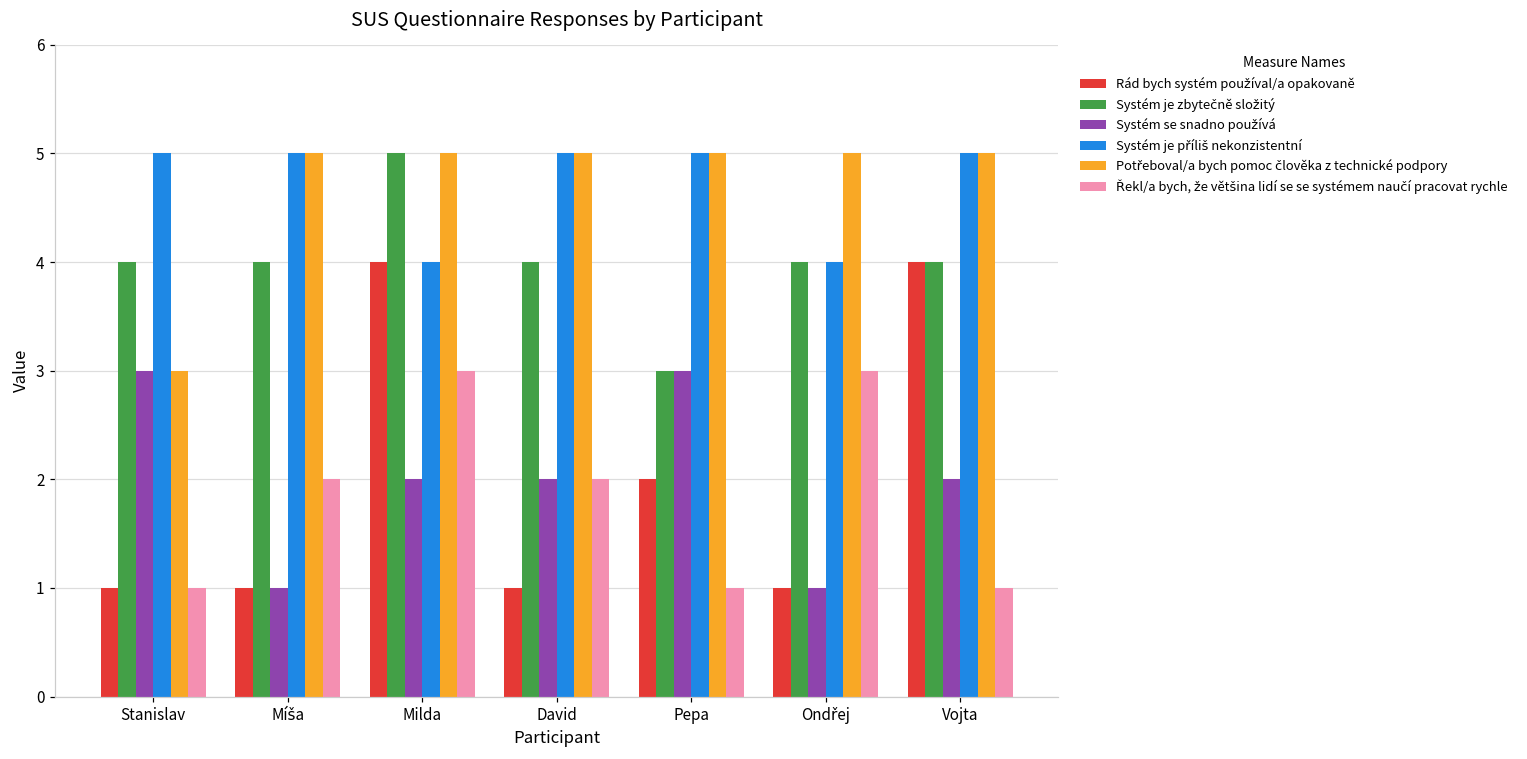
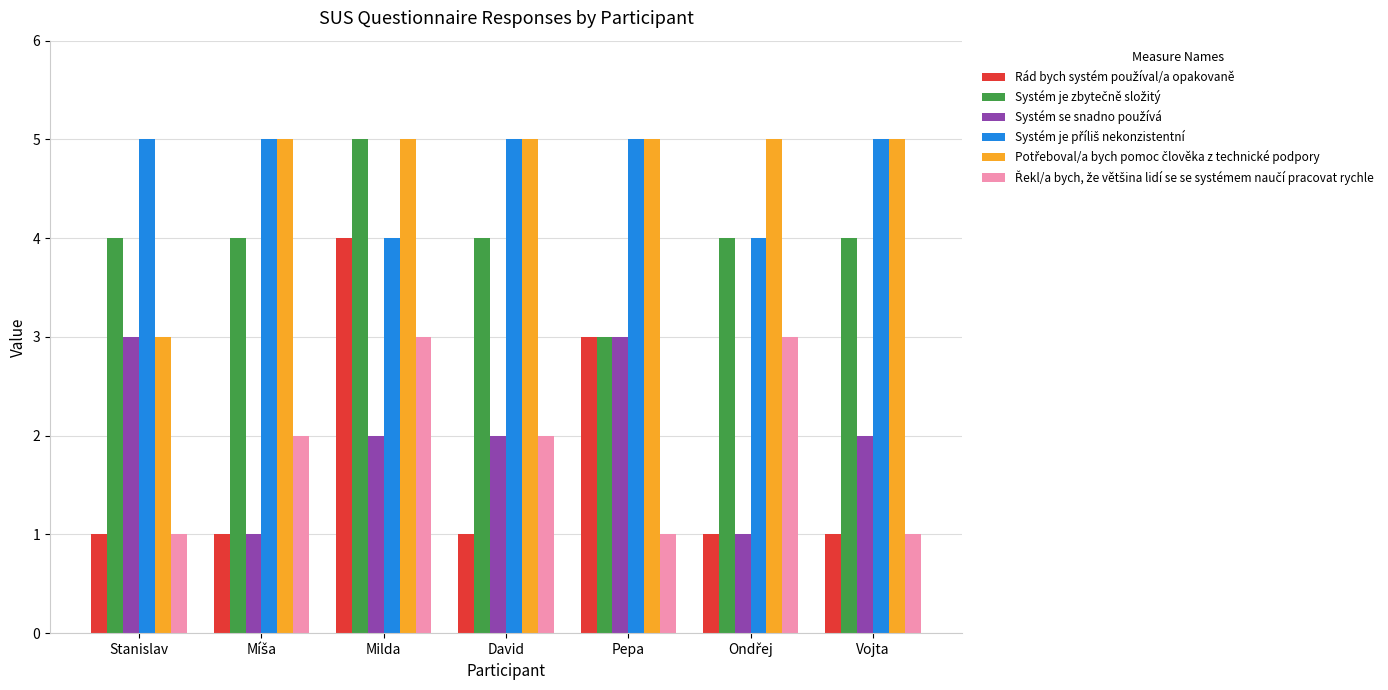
Rád bych systém používal/a opakovaně, Pepa: 2 -> 3
Rád bych systém používal/a opakovaně, Vojta: 4 -> 1
